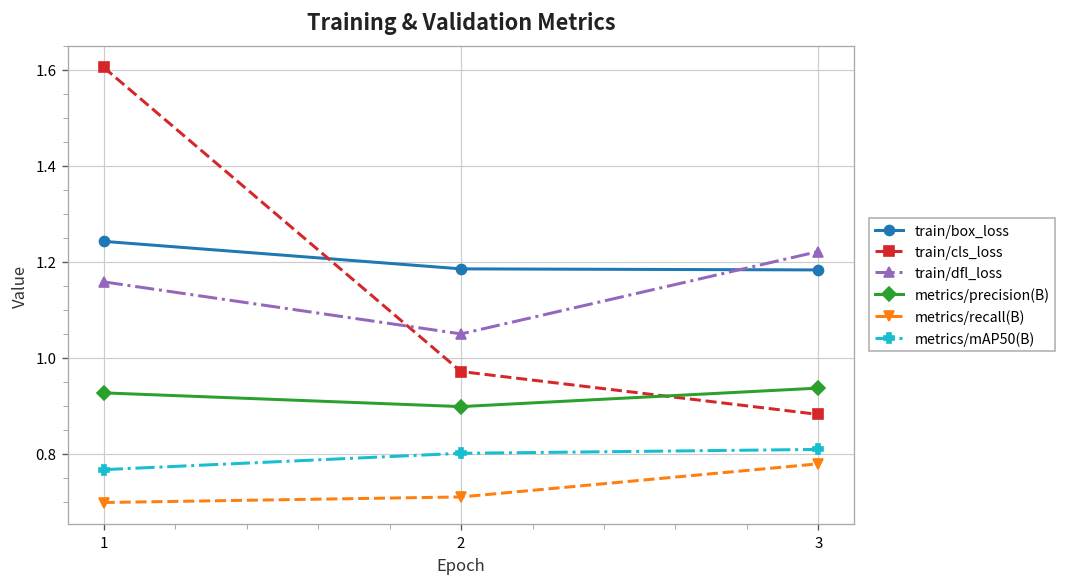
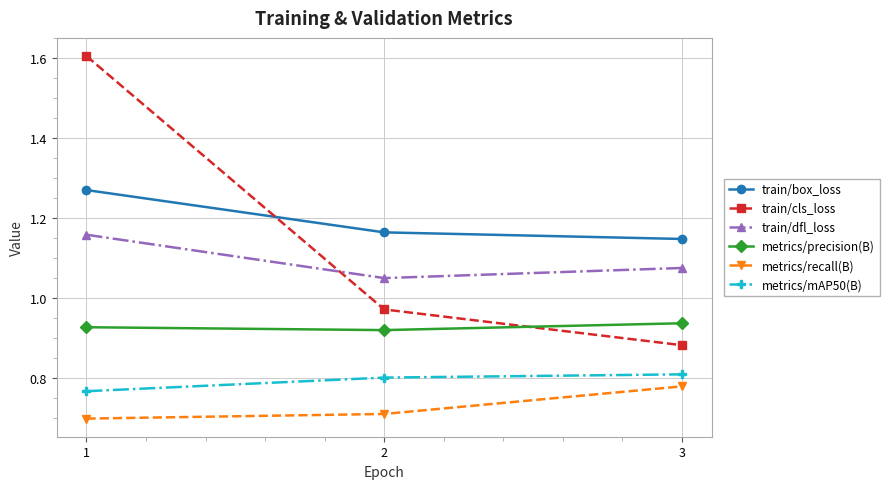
train/box_loss, 1: 1.24 -> 1.27
train/box_loss, 2: 1.19 -> 1.16
metrics/precision(B), 2: 0.90 -> 0.92
train/box_loss, 3: 1.18 -> 1.15
train/dfl_loss, 3: 1.22 -> 1.08
